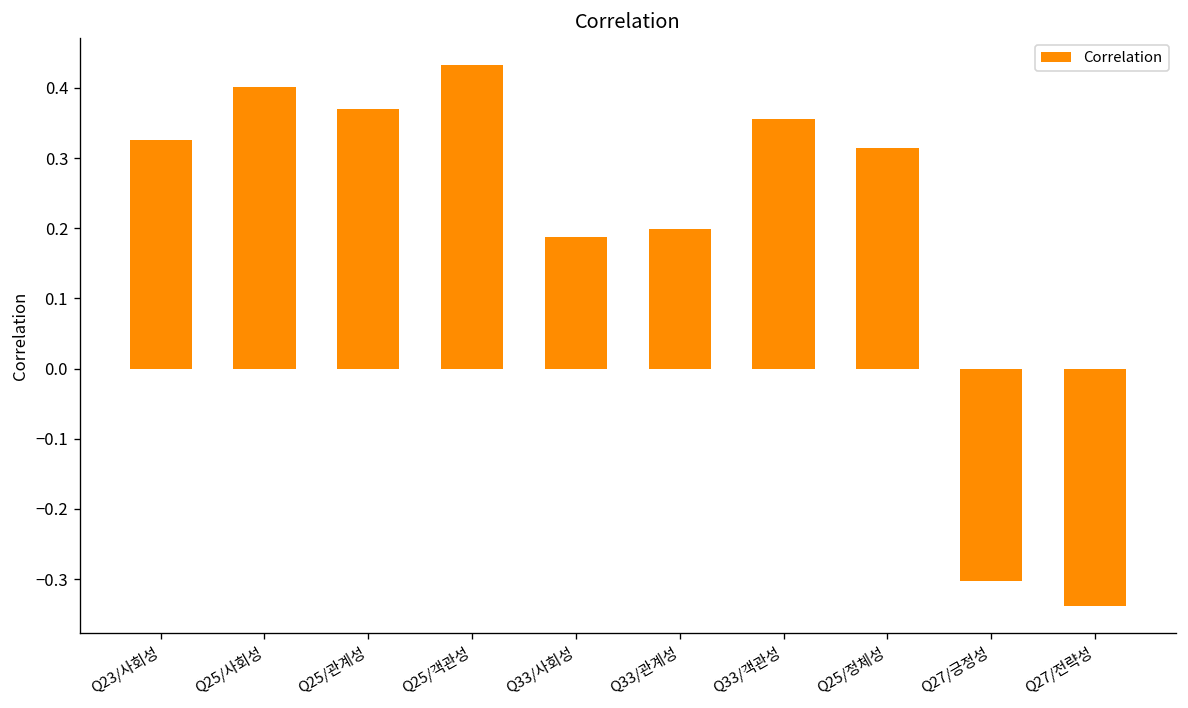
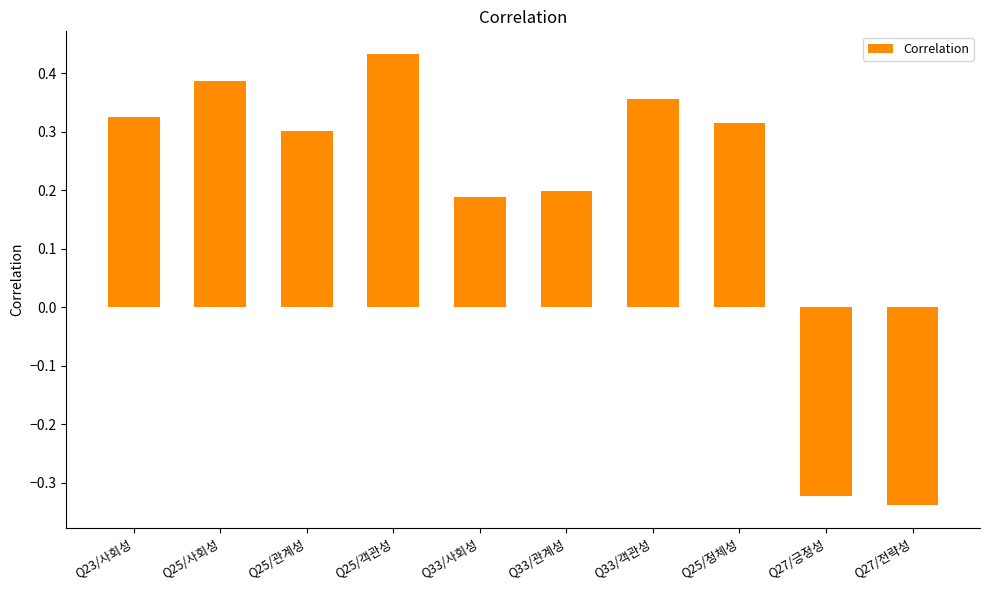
Q25/사회성: 0.40 -> 0.39
Q25/관계성: 0.37 -> 0.30
Q27/긍정성: -0.30 -> -0.32
